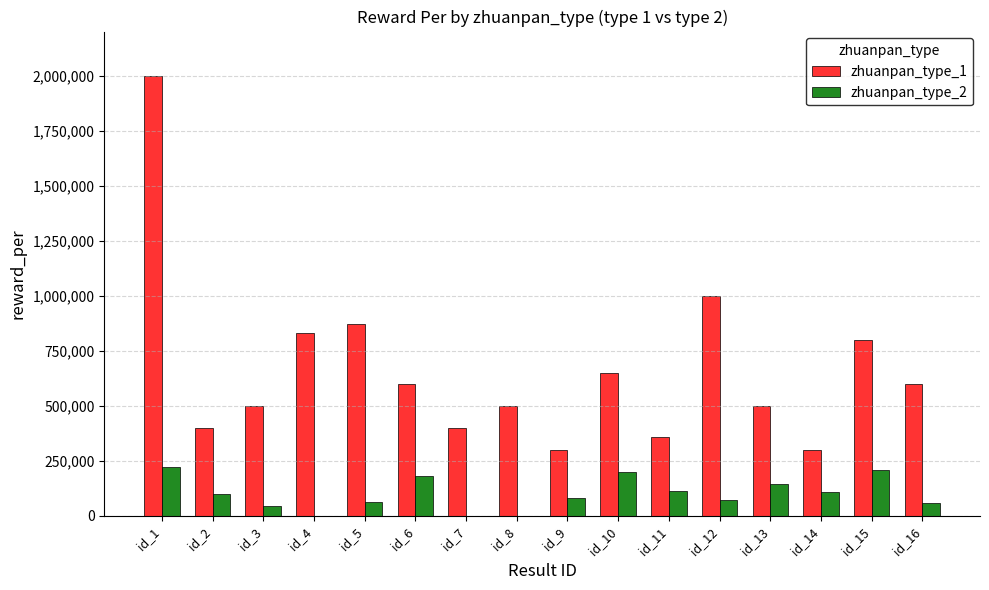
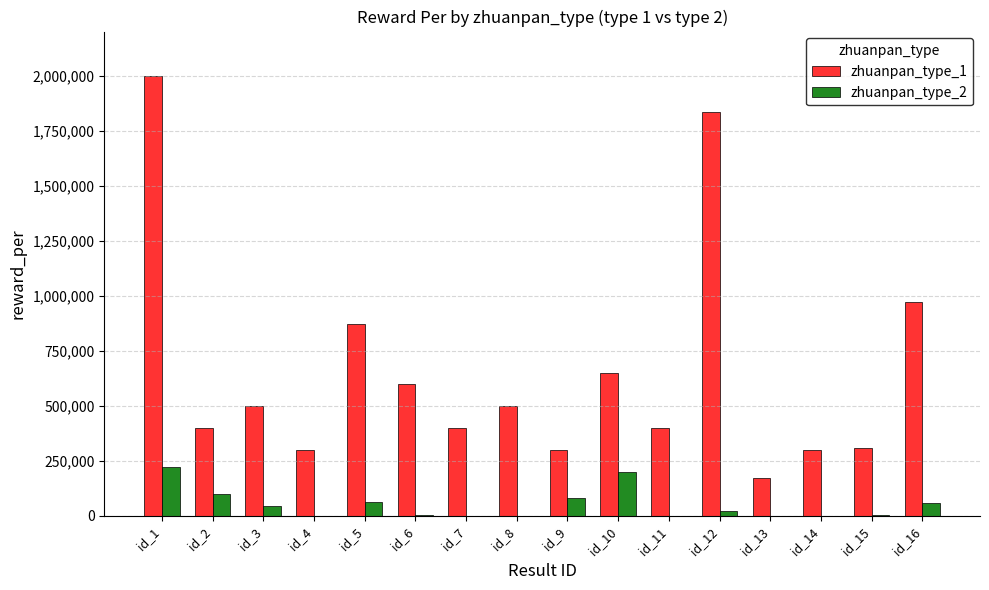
zhuanpan_type_1, id_4: 830,000 -> 300,000
zhuanpan_type_2, id_6: 180,000 -> 0
zhuanpan_type_1, id_11: 360,000 -> 400,000
zhuanpan_type_2, id_11: 110,000 -> 0
zhuanpan_type_1, id_12: 1,000,000 -> 1,830,000
zhuanpan_type_2, id_12: 70,000 -> 20,000
zhuanpan_type_1, id_13: 500,000 -> 170,000
zhuanpan_type_2, id_13: 150,000 -> 0
zhuanpan_type_2, id_14: 110,000 -> 0
zhuanpan_type_1, id_15: 800,000 -> 310,000
zhuanpan_type_2, id_15: 210,000 -> 10,000
zhuanpan_type_1, id_16: 600,000 -> 970,000
